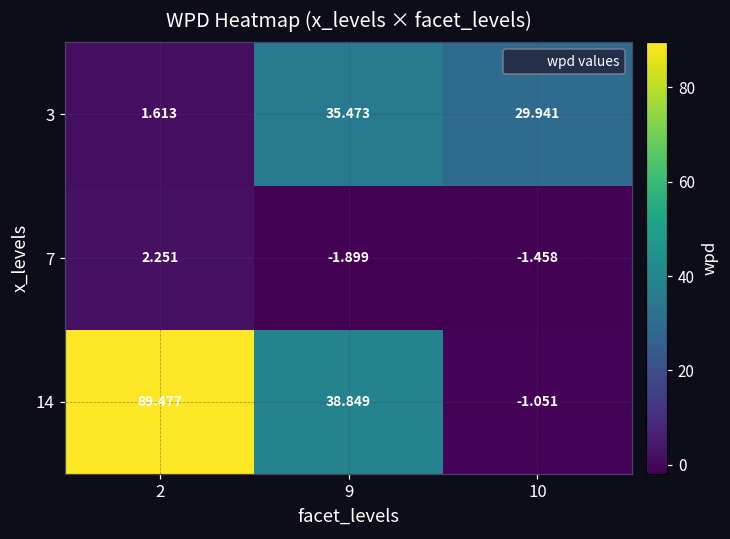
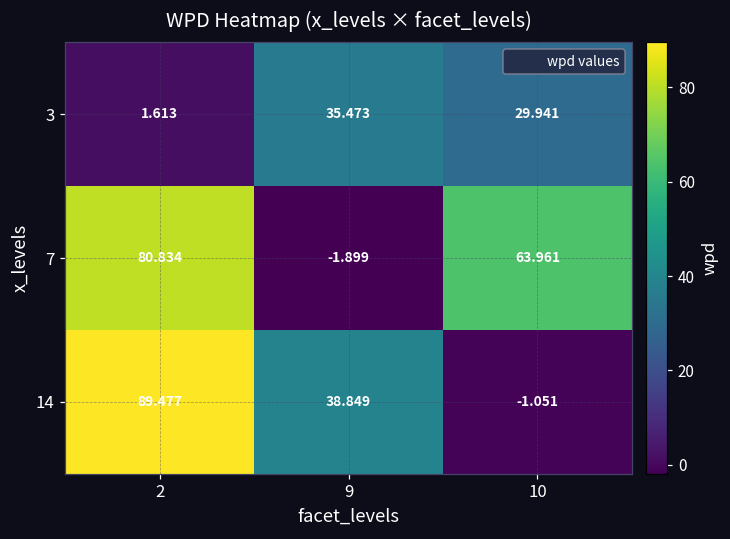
7, 2: 2.251 -> 80.834
7, 10: -1.458 -> 63.961
